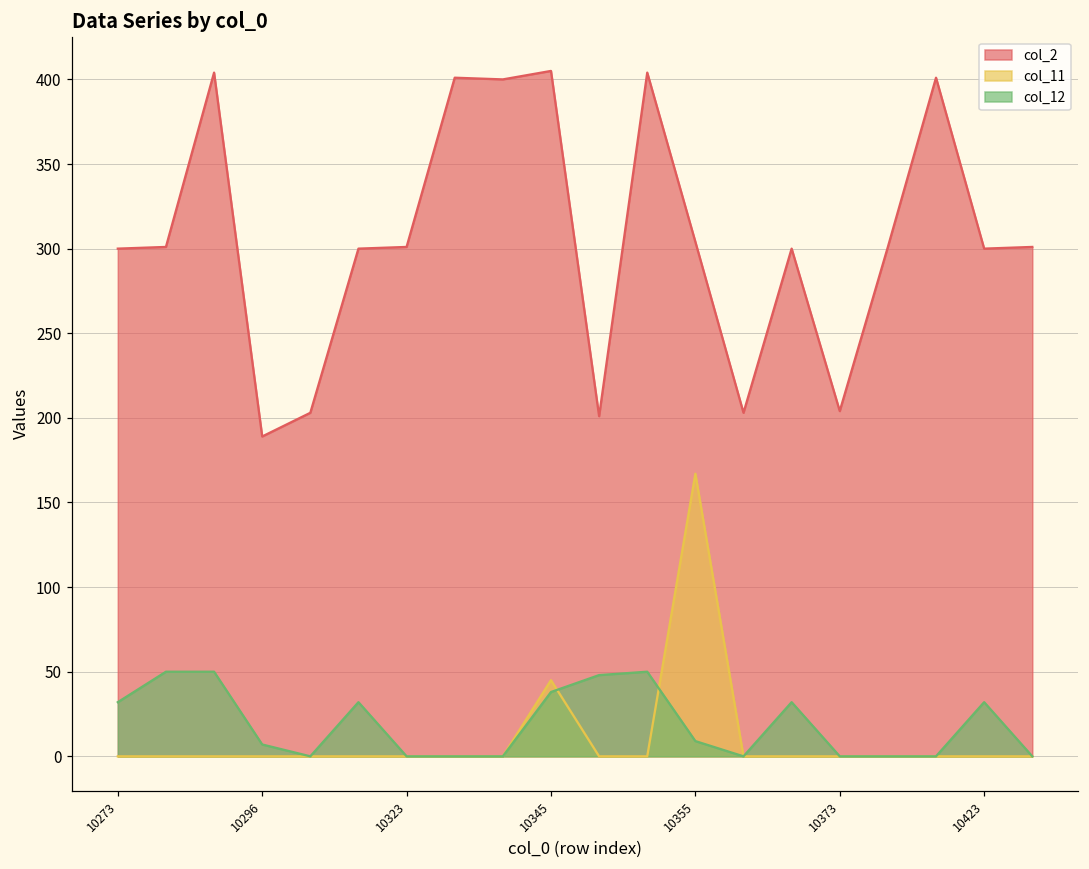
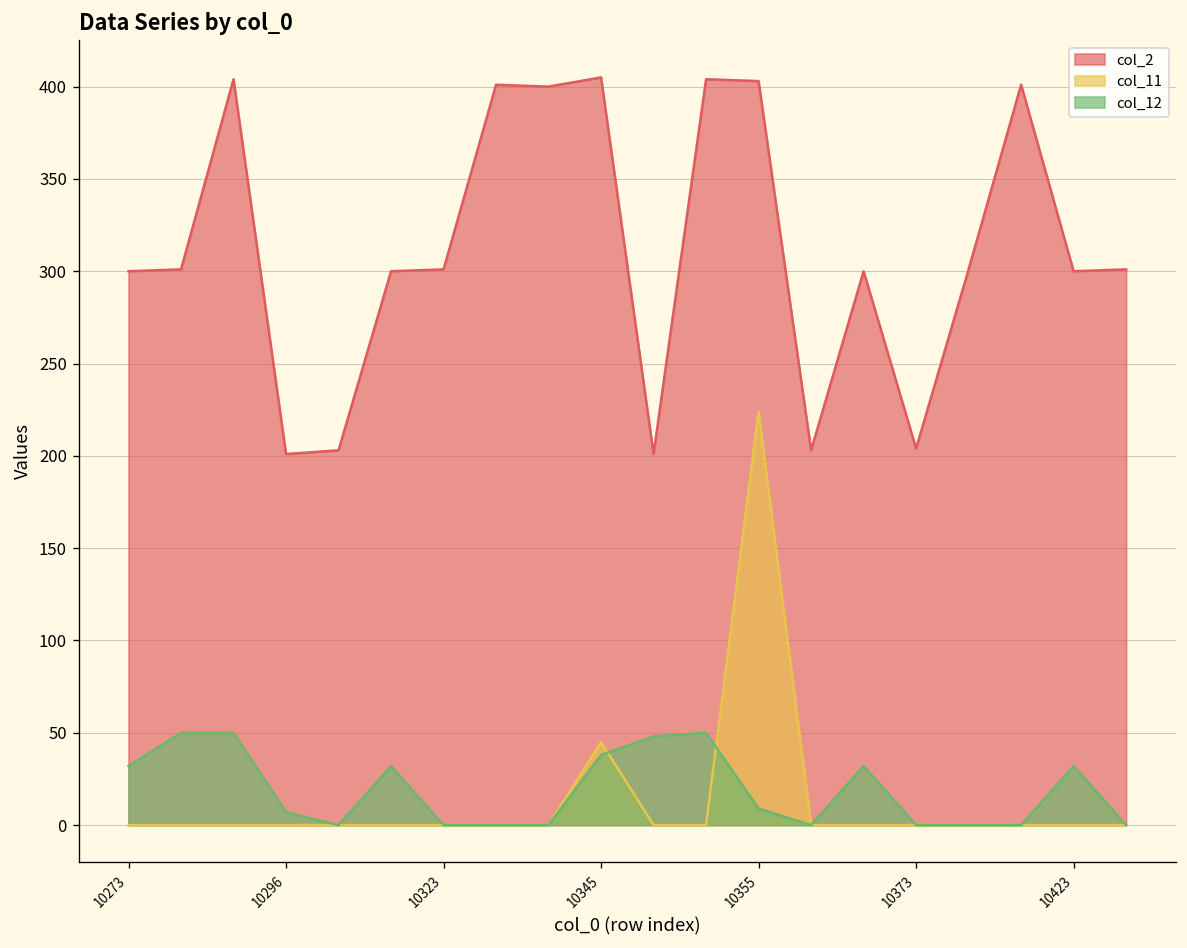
col_2, 10296: 189 -> 201
col_2, 10355: 304 -> 403
col_11, 10355: 167 -> 224
